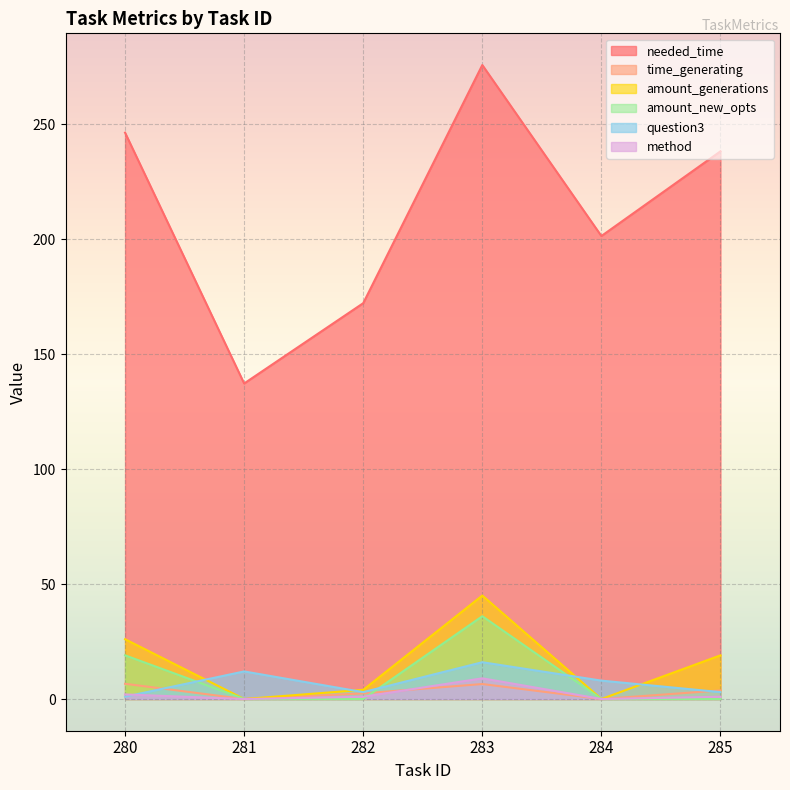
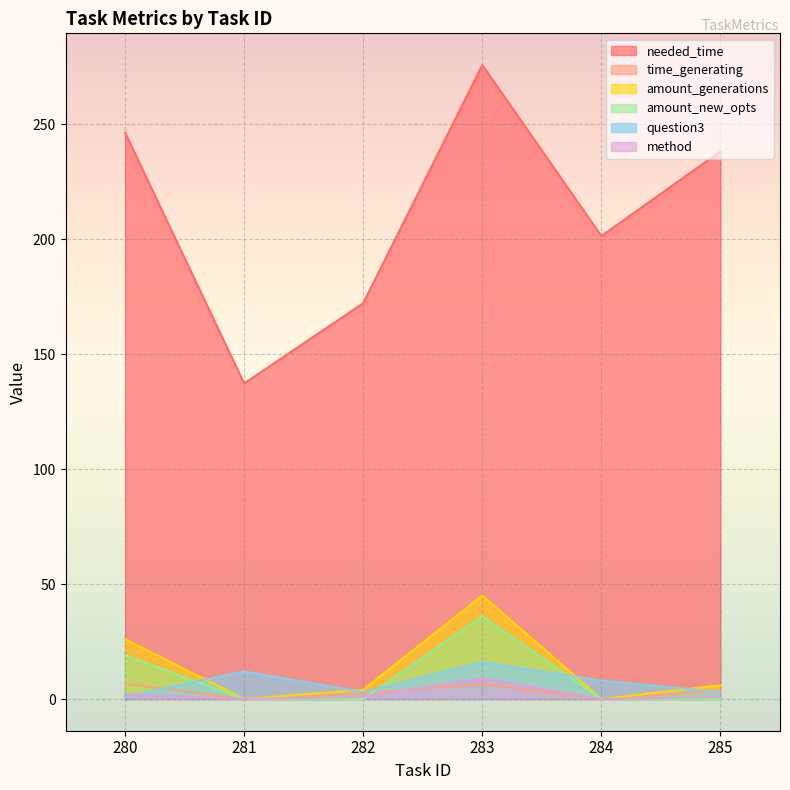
amount_generations, 285: 19 -> 6
